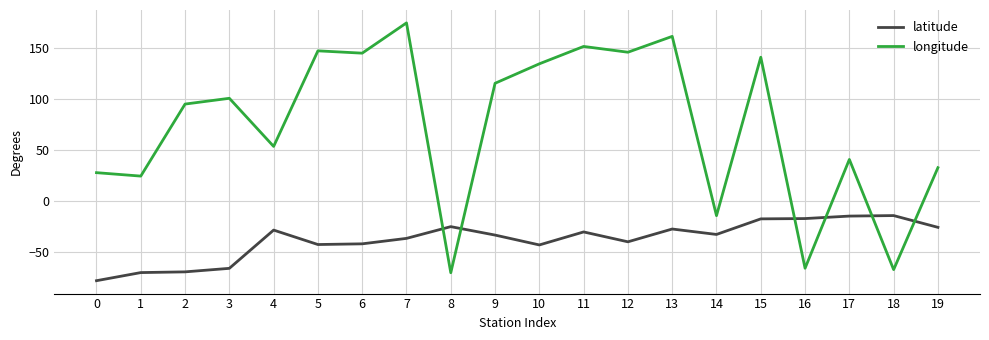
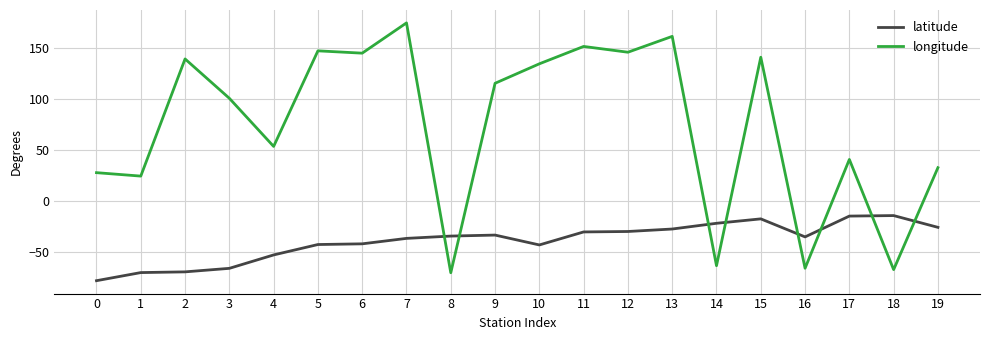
longitude, 2: 95 -> 139
latitude, 4: -29 -> -53
latitude, 8: -25 -> -35
latitude, 12: -40 -> -30
latitude, 14: -33 -> -22
longitude, 14: -15 -> -64
latitude, 16: -17 -> -35
